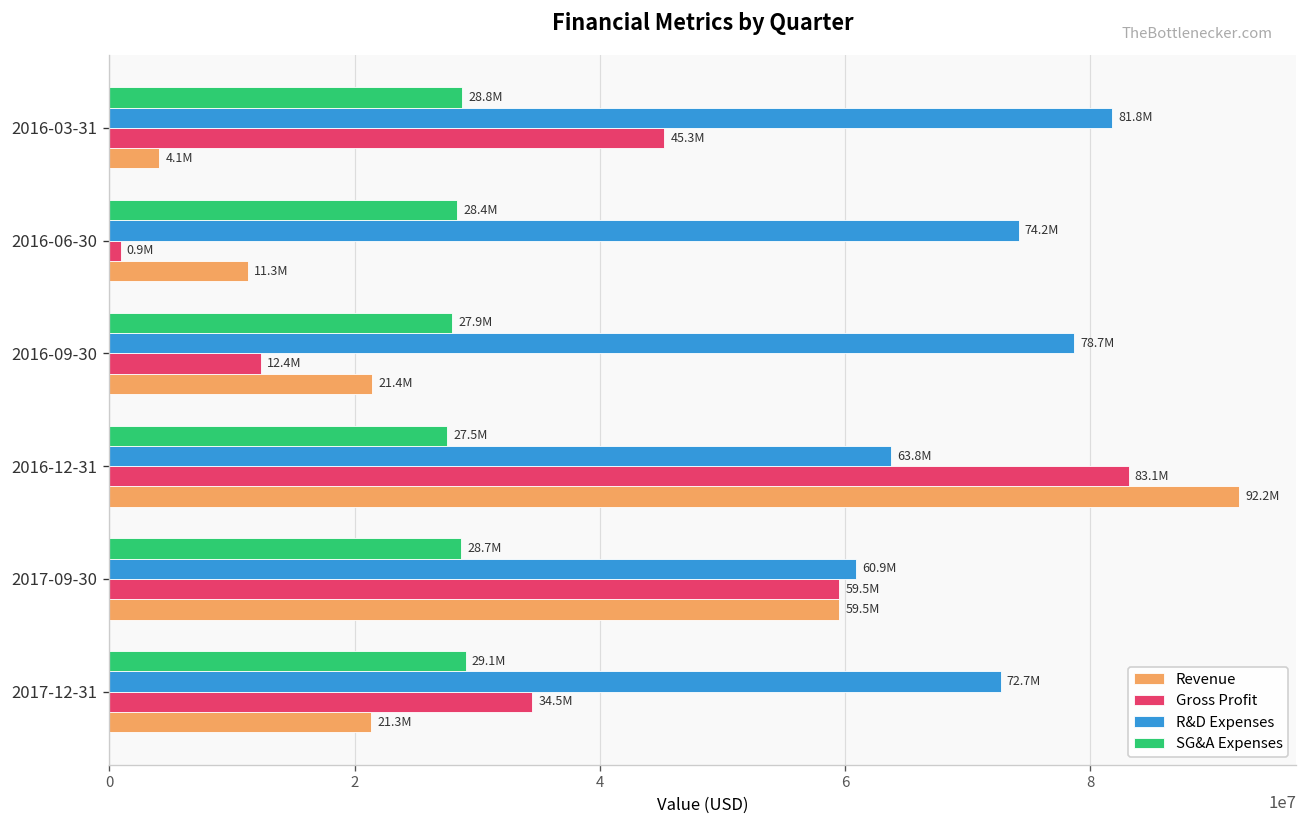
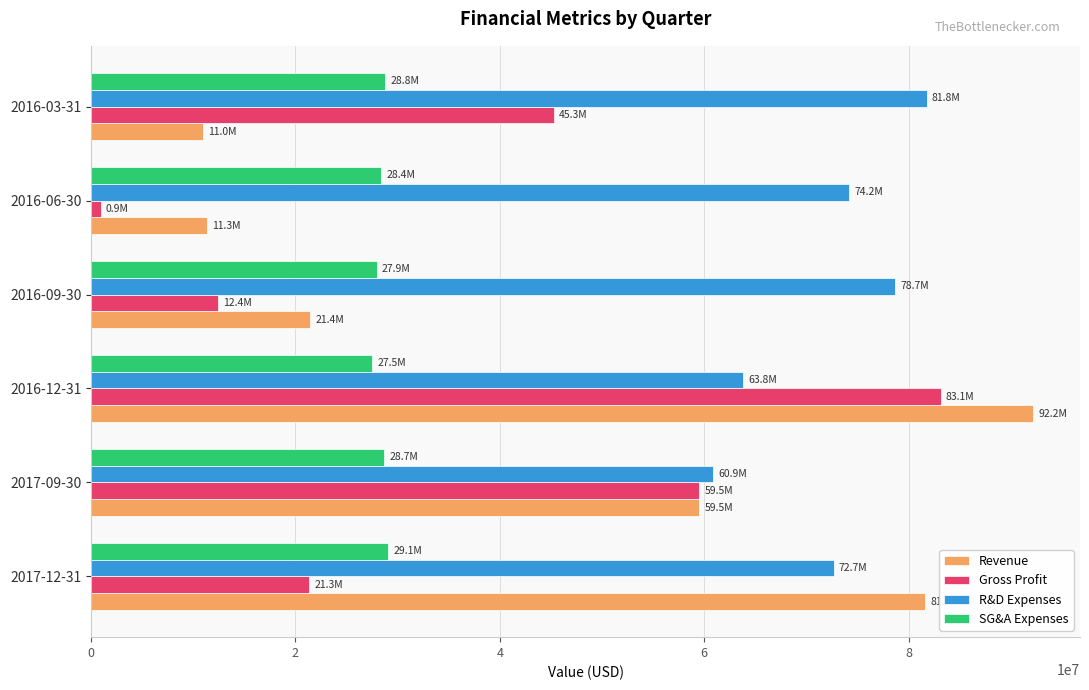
Revenue, 2016-03-31: 4.1M -> 11.0M
Gross Profit, 2017-12-31: 34.5M -> 21.3M
Revenue, 2017-12-31: 21300000 -> 81600000
